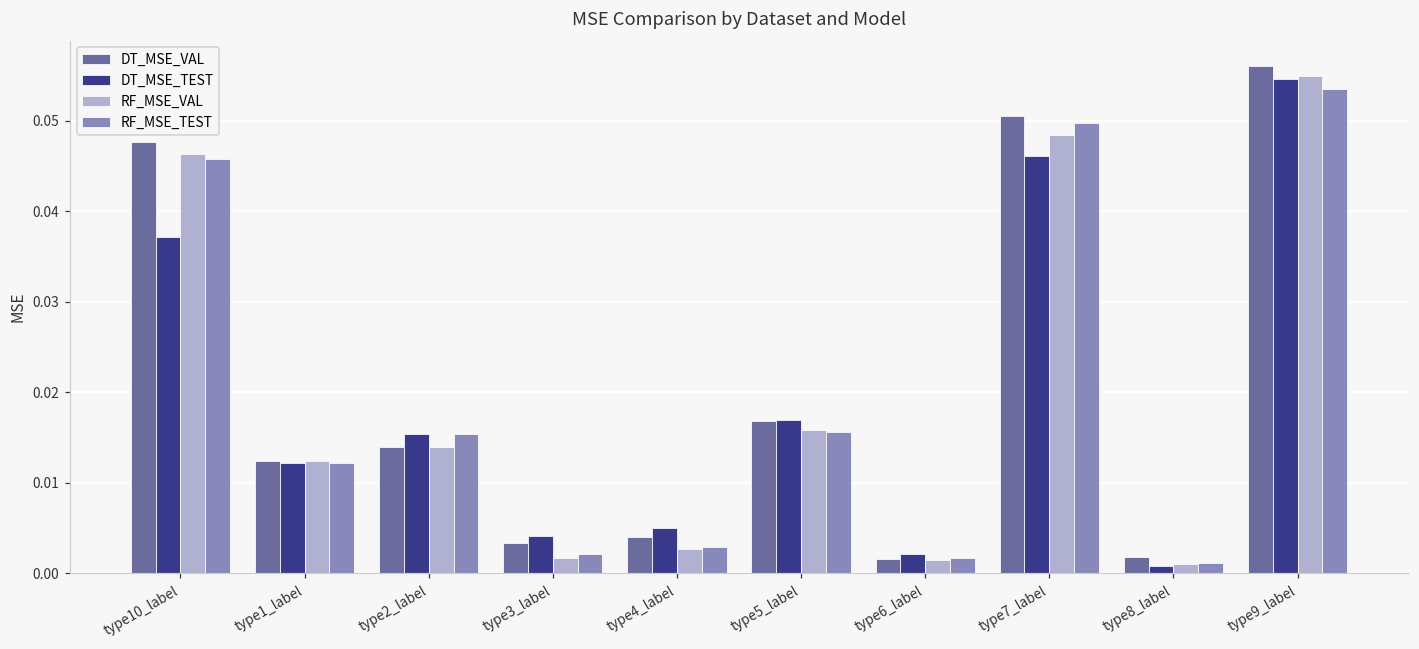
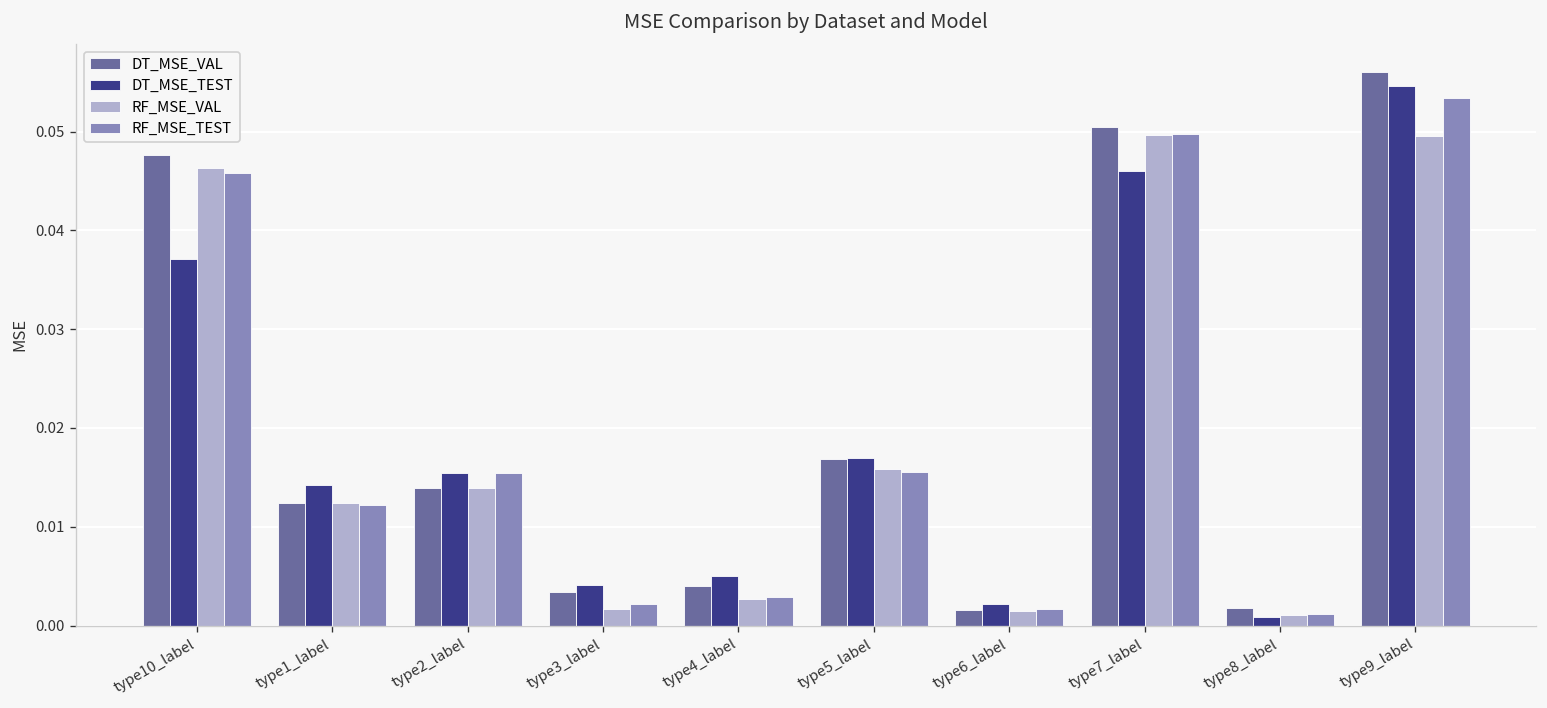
DT_MSE_TEST, type1_label: 0.012 -> 0.014
RF_MSE_VAL, type7_label: 0.048 -> 0.050
RF_MSE_VAL, type9_label: 0.055 -> 0.050
